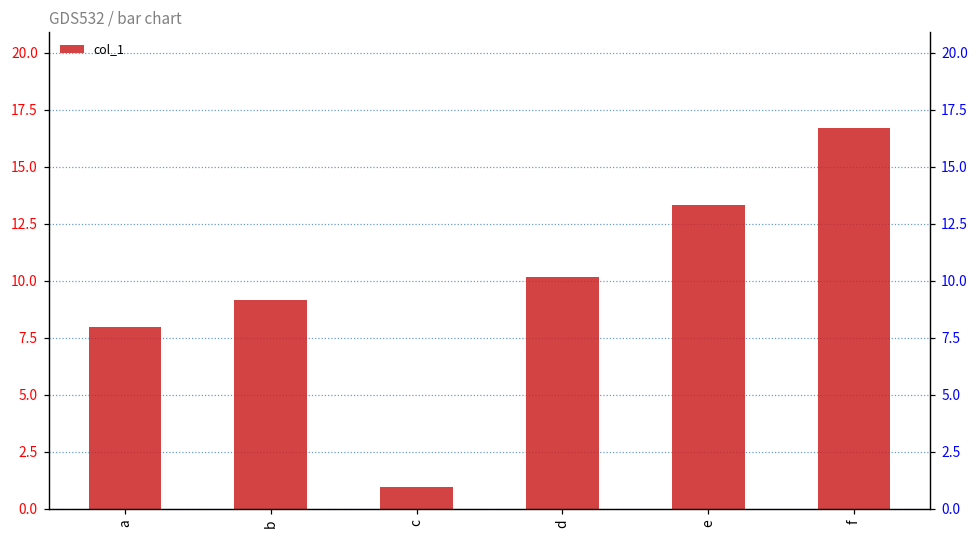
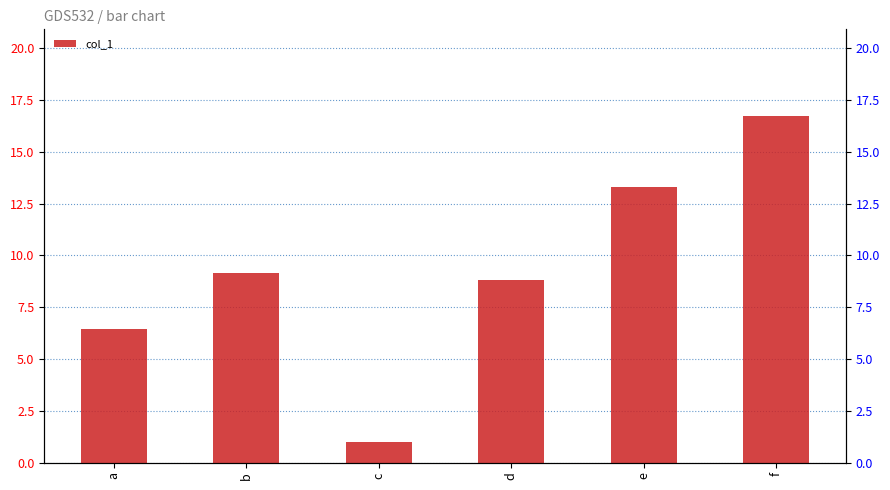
a: 8.0 -> 6.5
d: 10.2 -> 8.8
